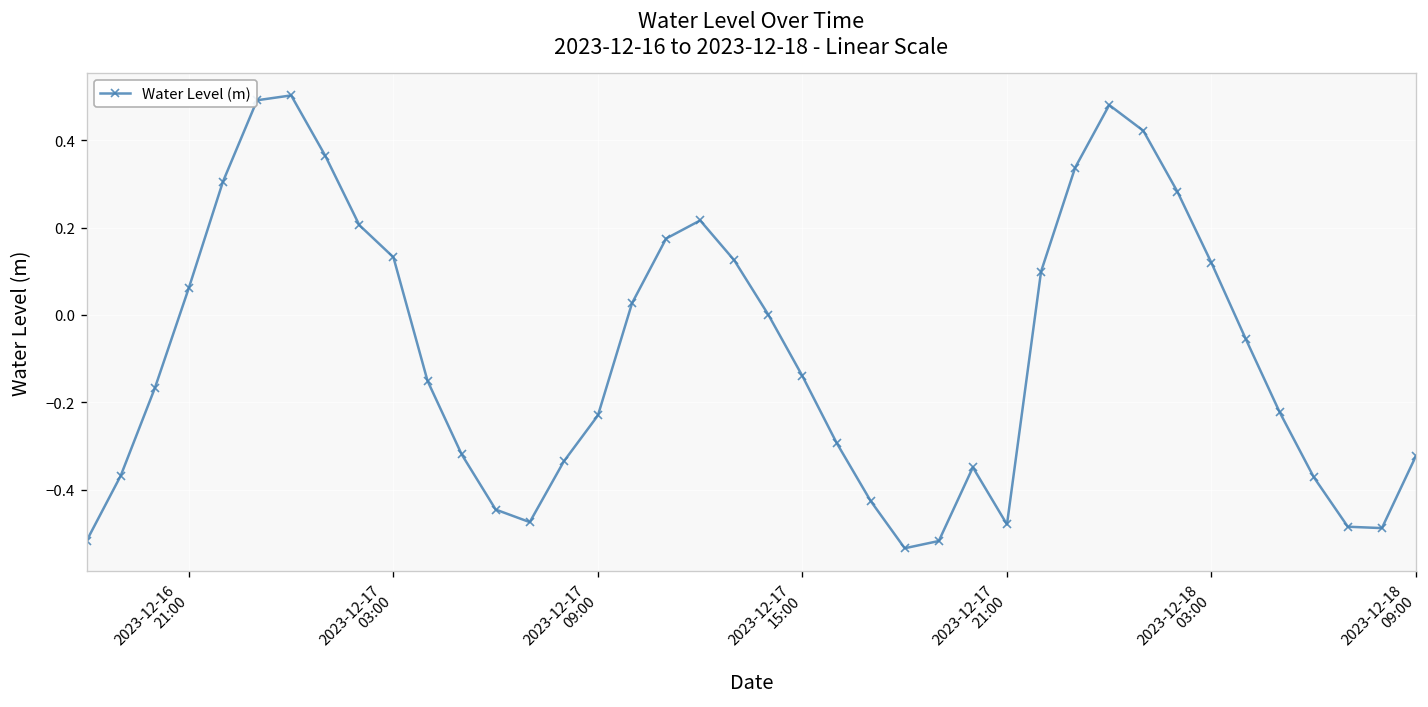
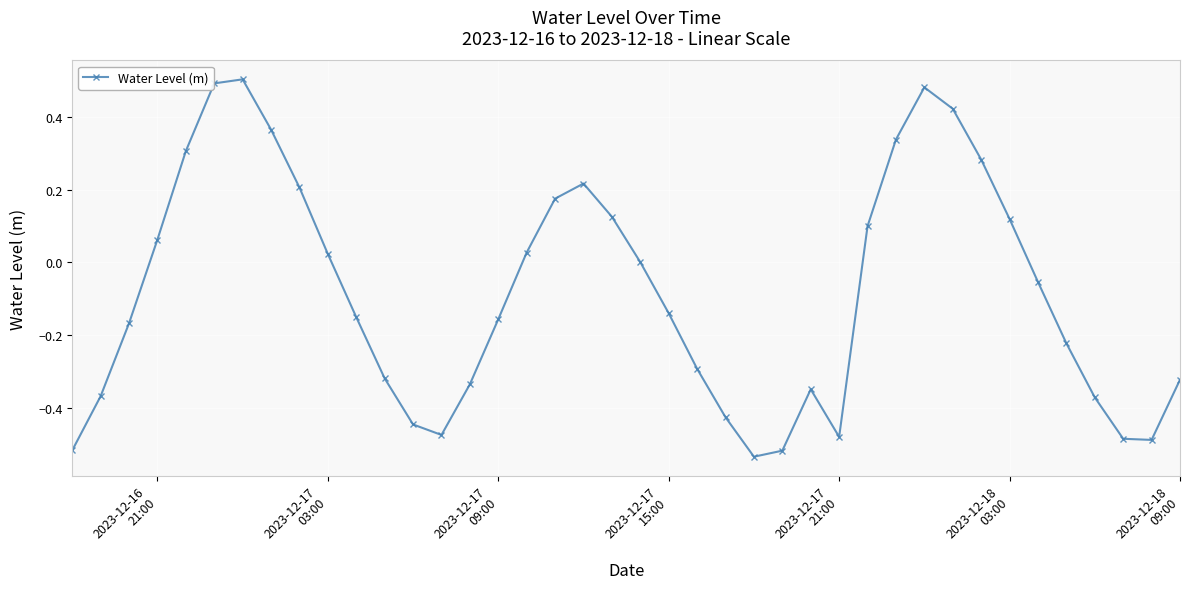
2023-12-17 03:00: 0.13 -> 0.02
2023-12-17 09:00: -0.23 -> -0.16
